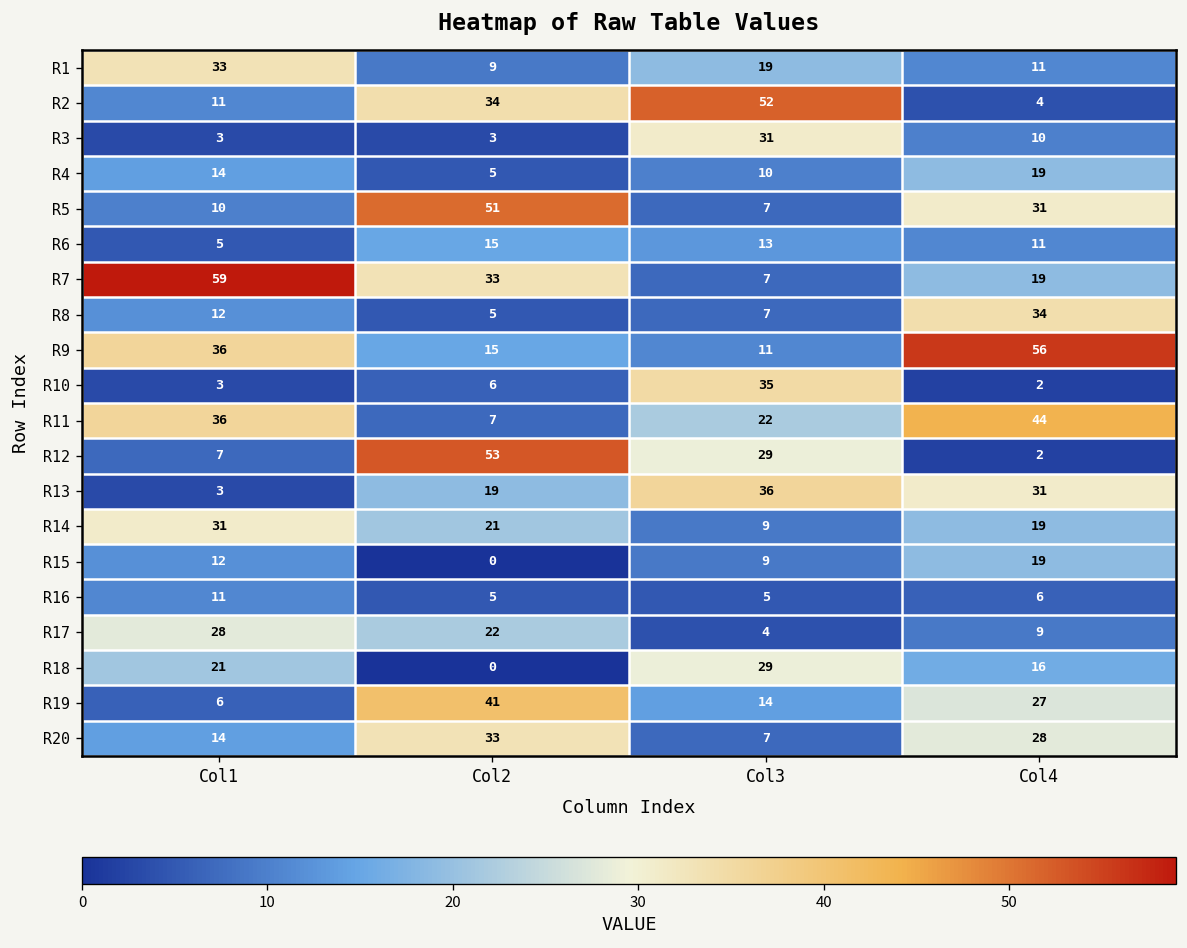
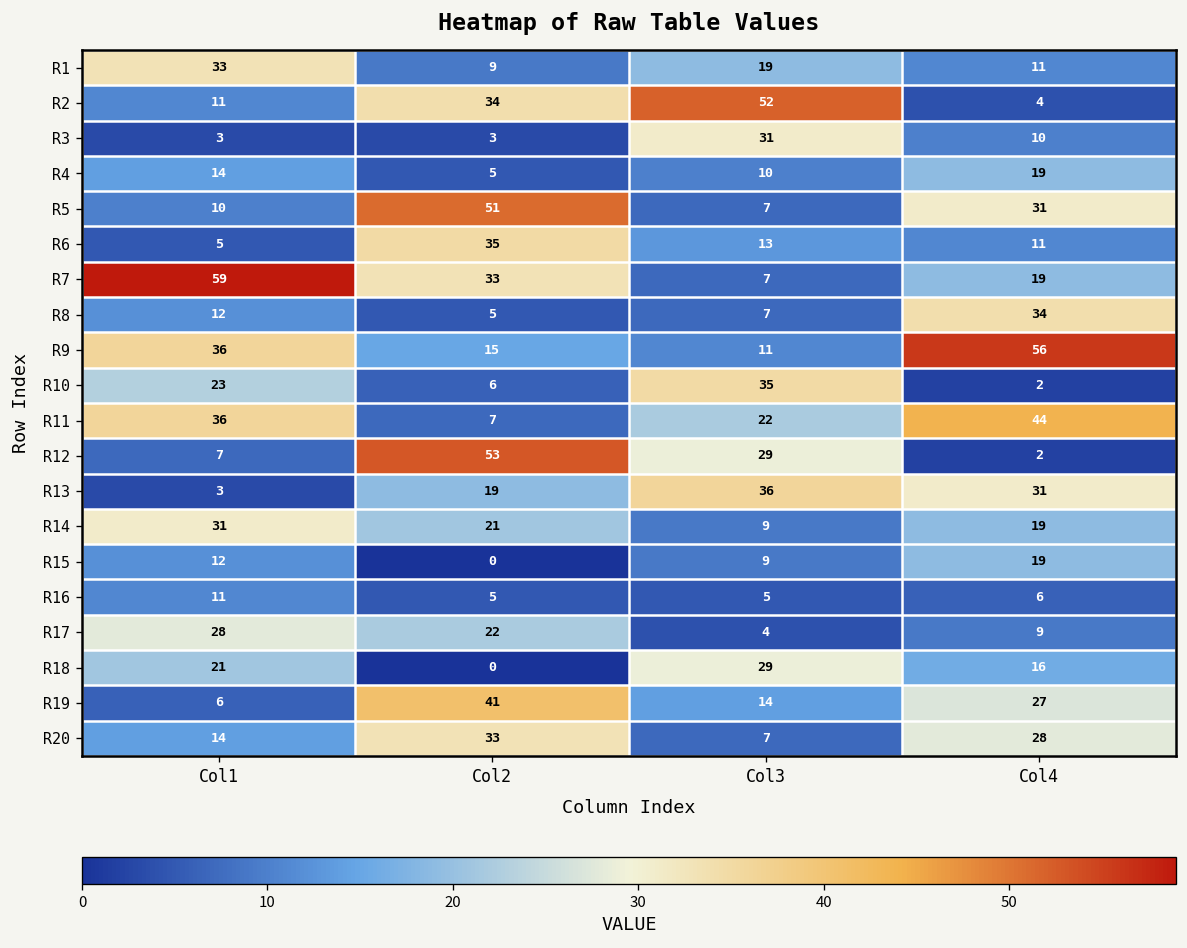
R6, Col2: 15 -> 35
R10, Col1: 3 -> 23
